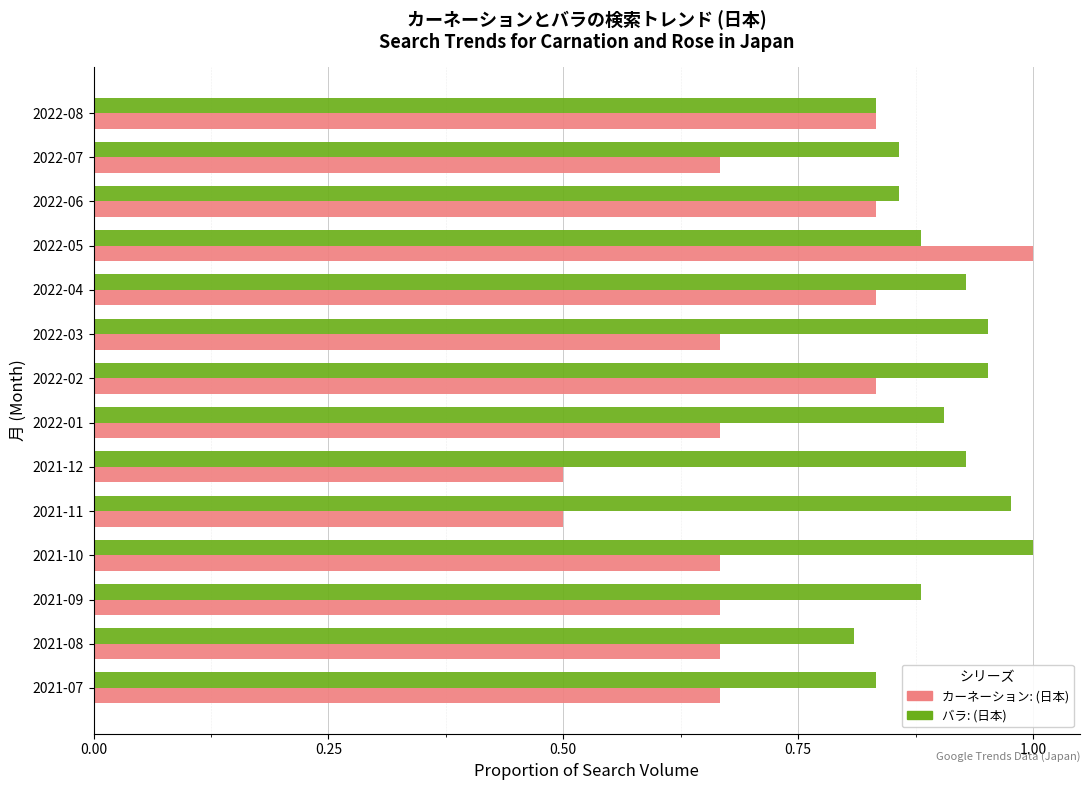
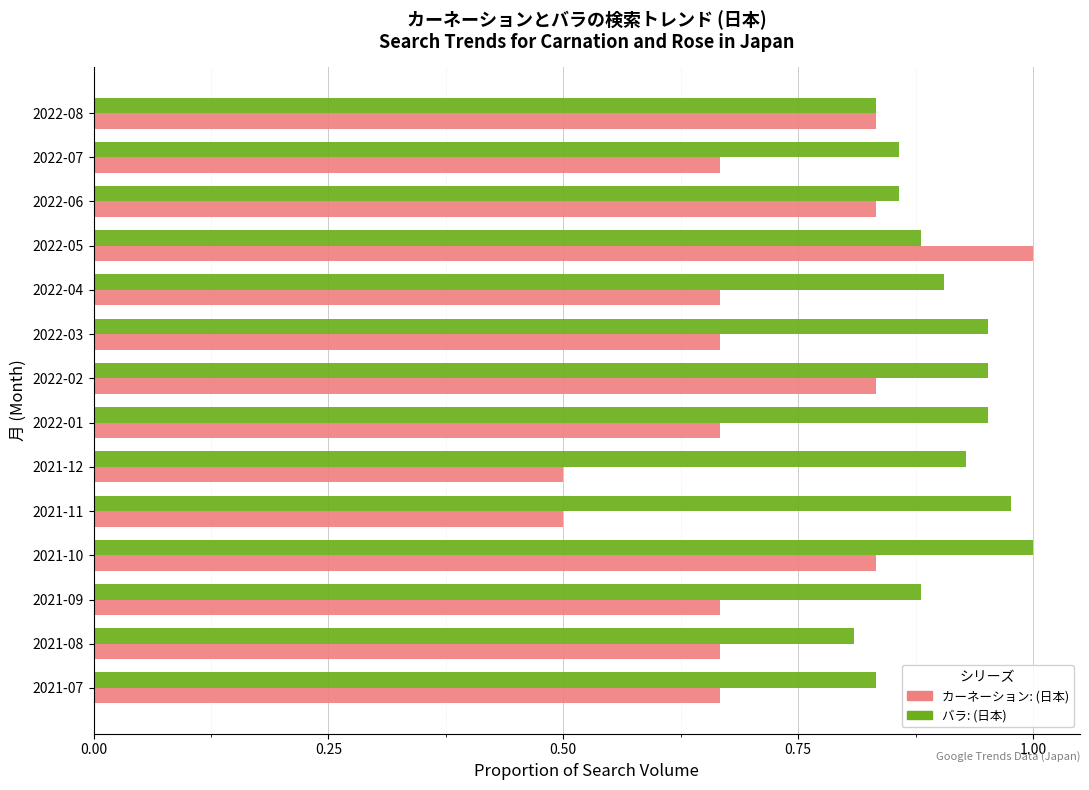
バラ: (日本), 2022-04: 0.93 -> 0.90
カーネーション: (日本), 2022-04: 0.83 -> 0.67
バラ: (日本), 2022-01: 0.90 -> 0.95
カーネーション: (日本), 2021-10: 0.67 -> 0.83
